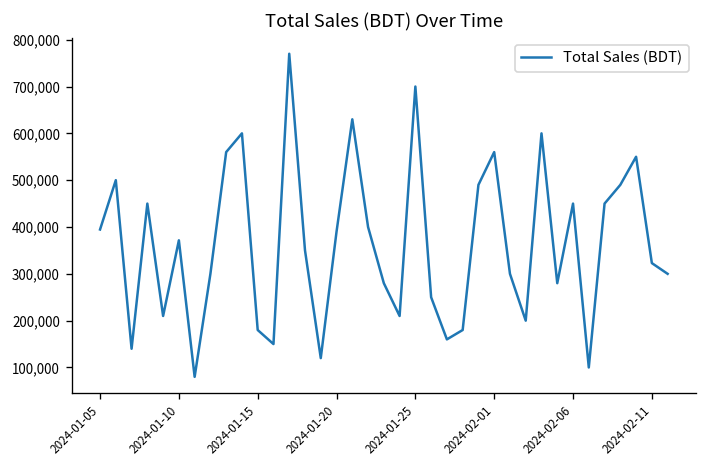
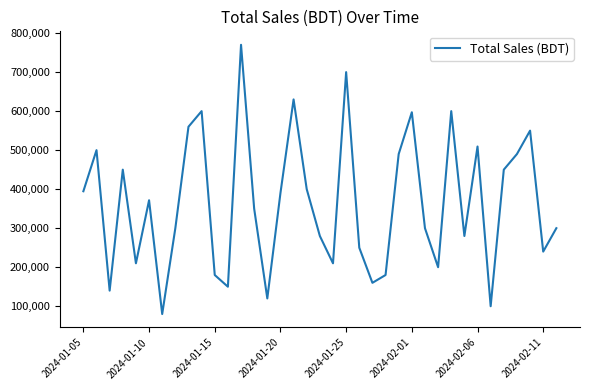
2024-02-01: 560,000 -> 600,000
2024-02-06: 450,000 -> 510,000
2024-02-11: 320,000 -> 240,000
